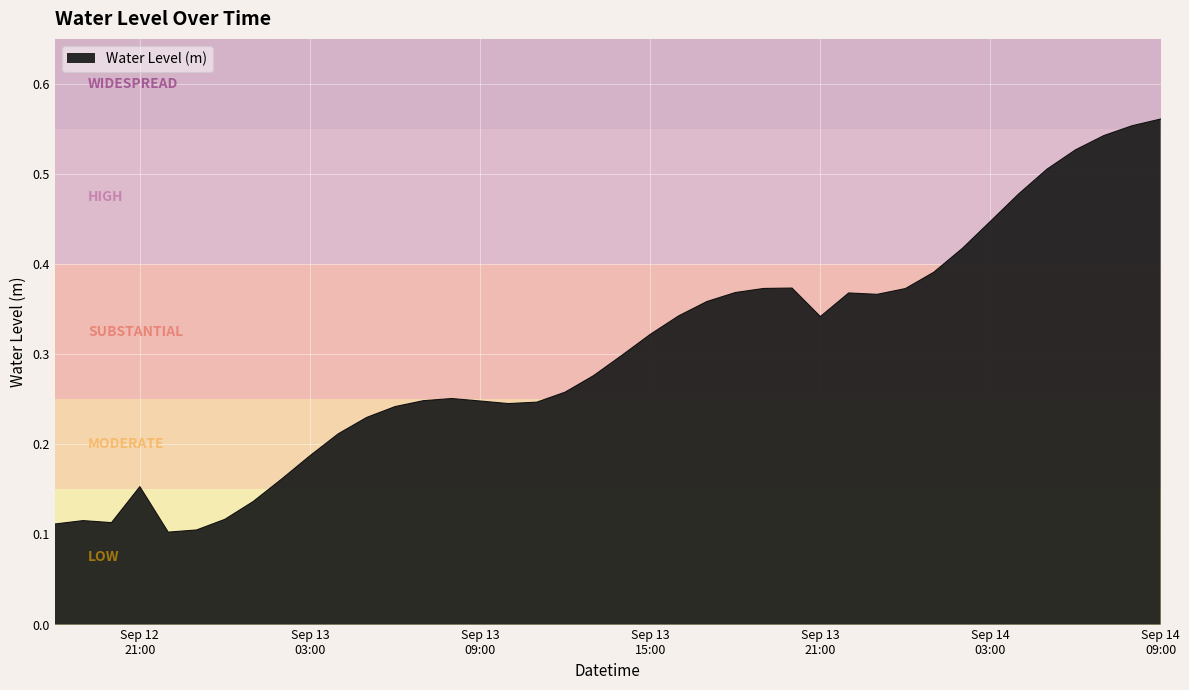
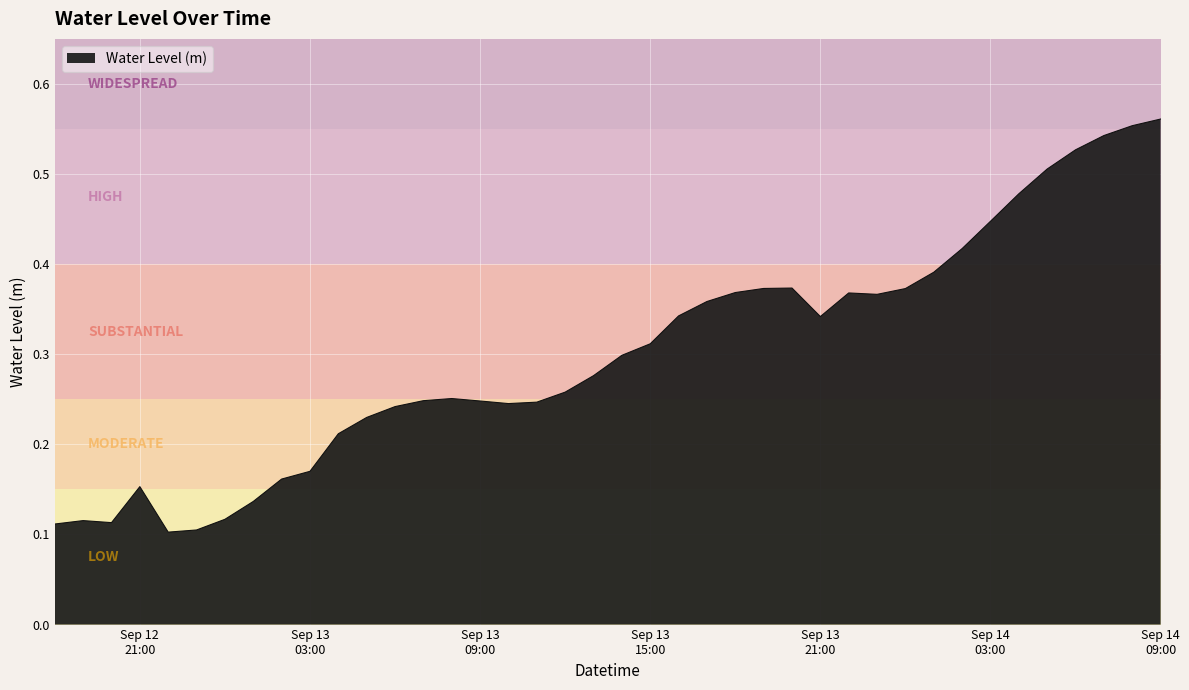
Sep 13 03:00: 0.19 -> 0.17
Sep 13 15:00: 0.32 -> 0.31
